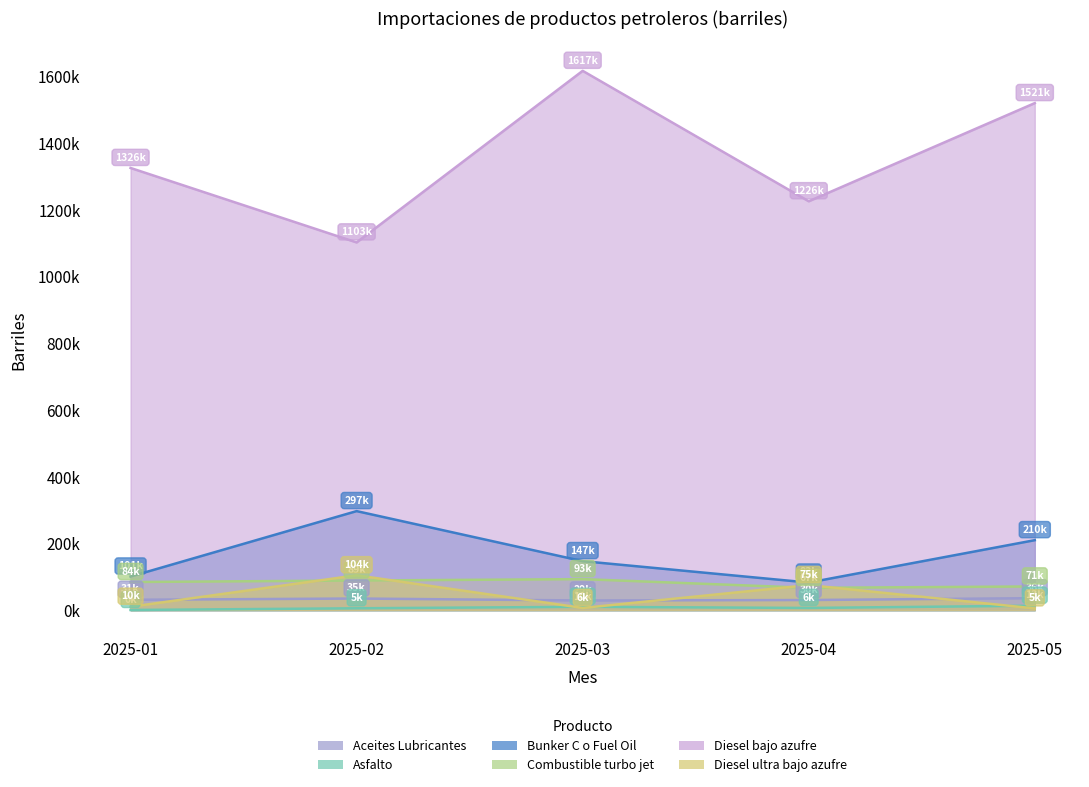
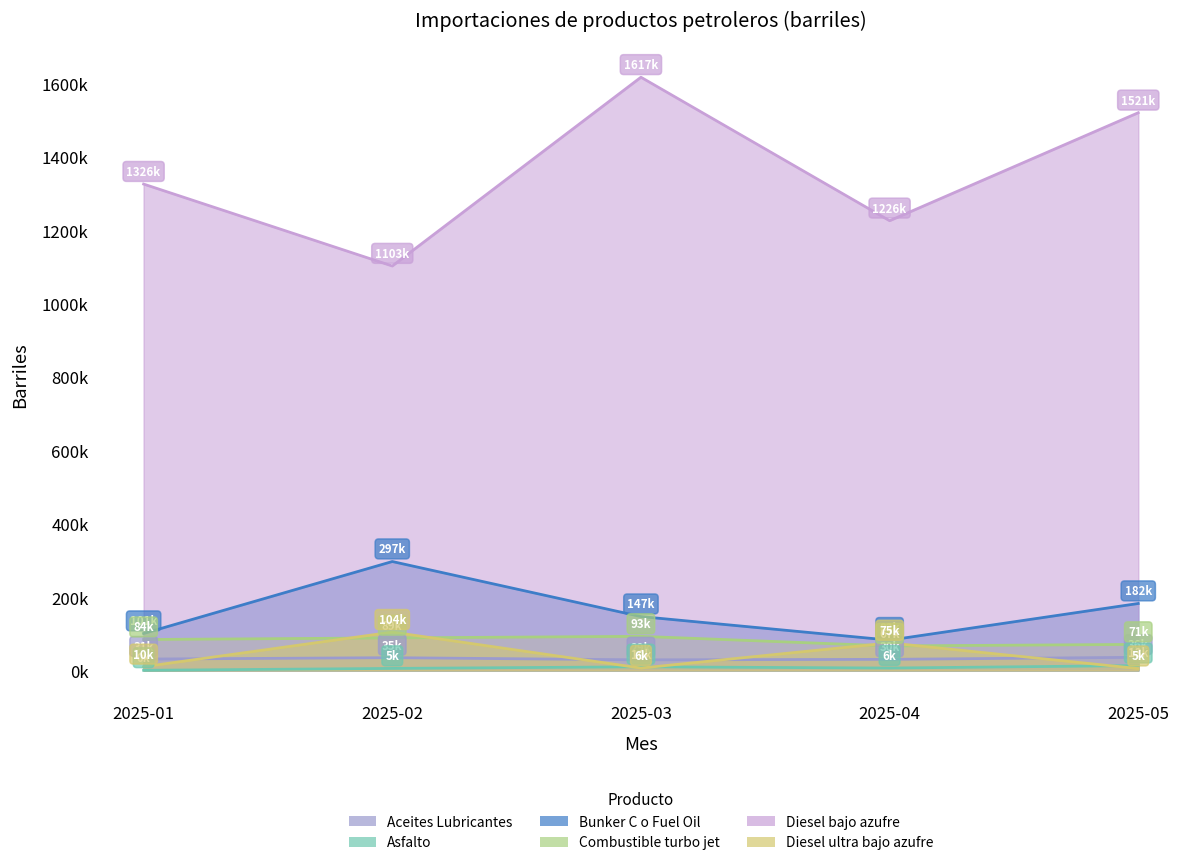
Bunker C o Fuel Oil, 2025-05: 210k -> 182k
